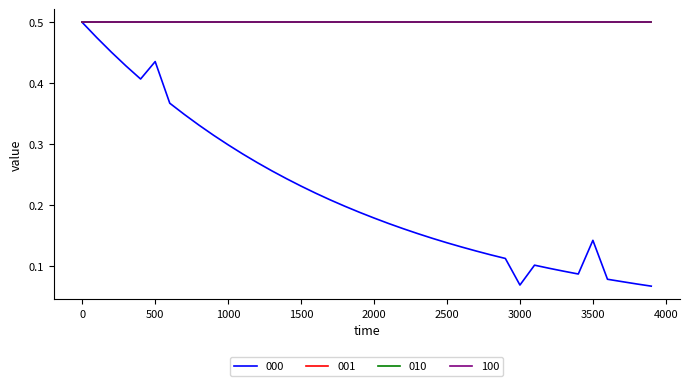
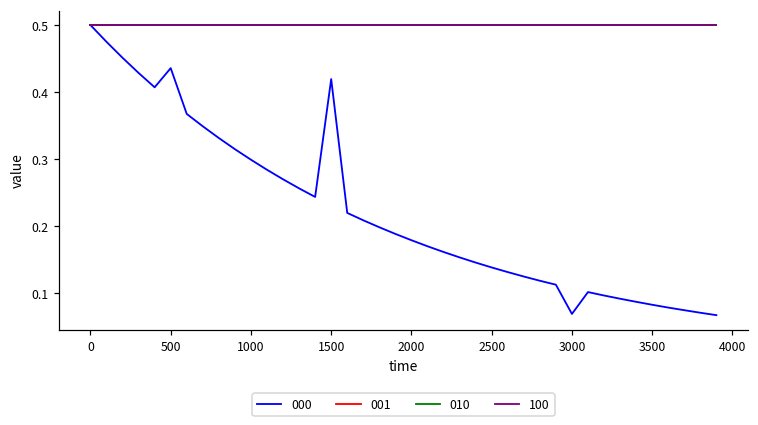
000, 1500: 0.23 -> 0.42
000, 3500: 0.14 -> 0.08
